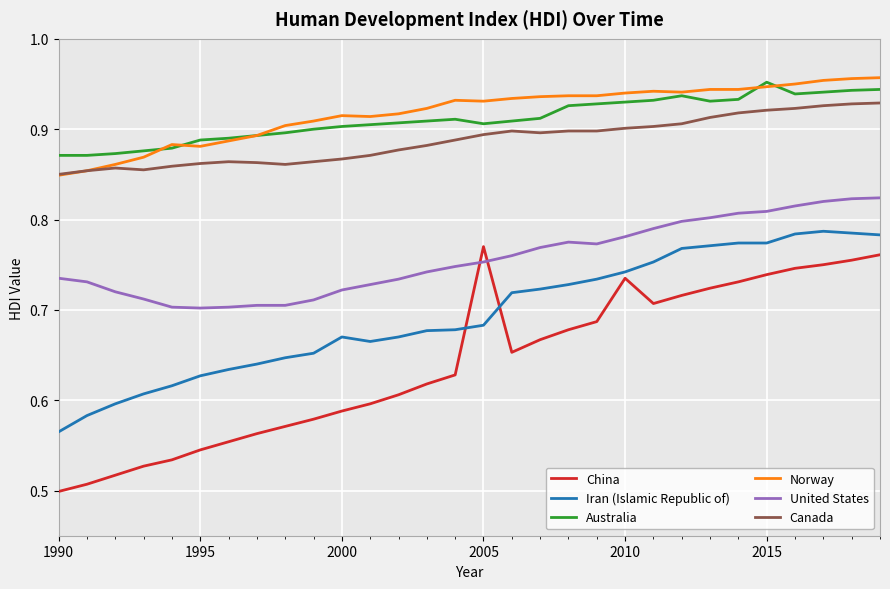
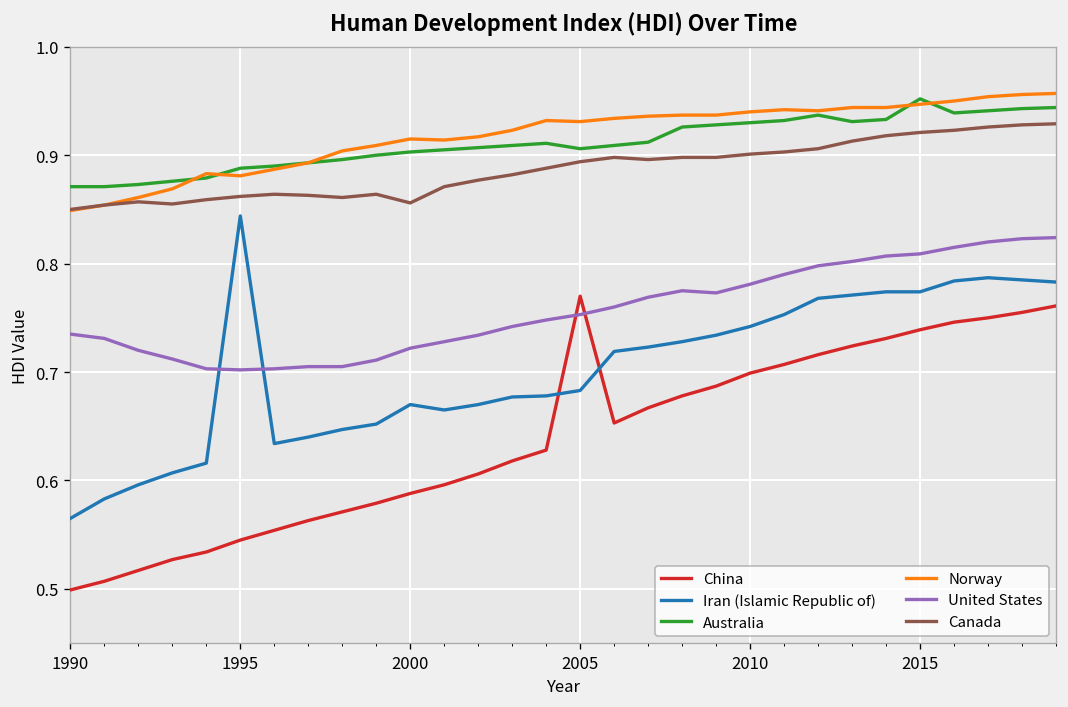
Iran (Islamic Republic of), 1995: 0.63 -> 0.84
Canada, 2000: 0.87 -> 0.86
China, 2010: 0.74 -> 0.70
